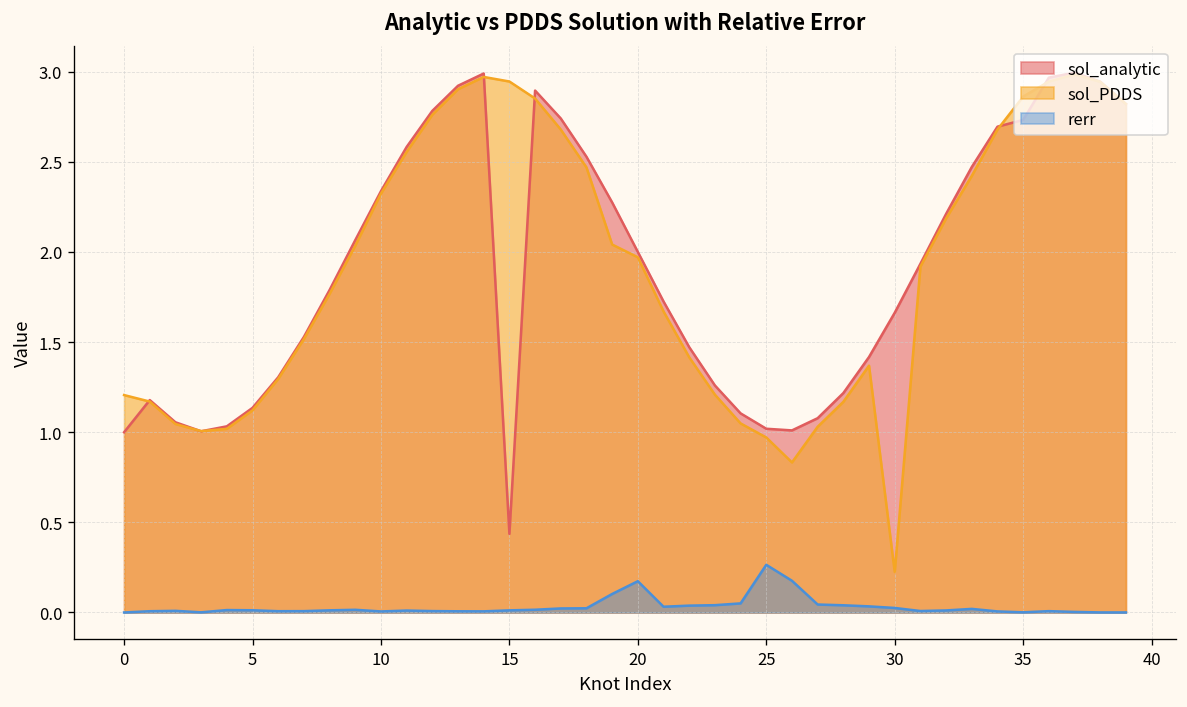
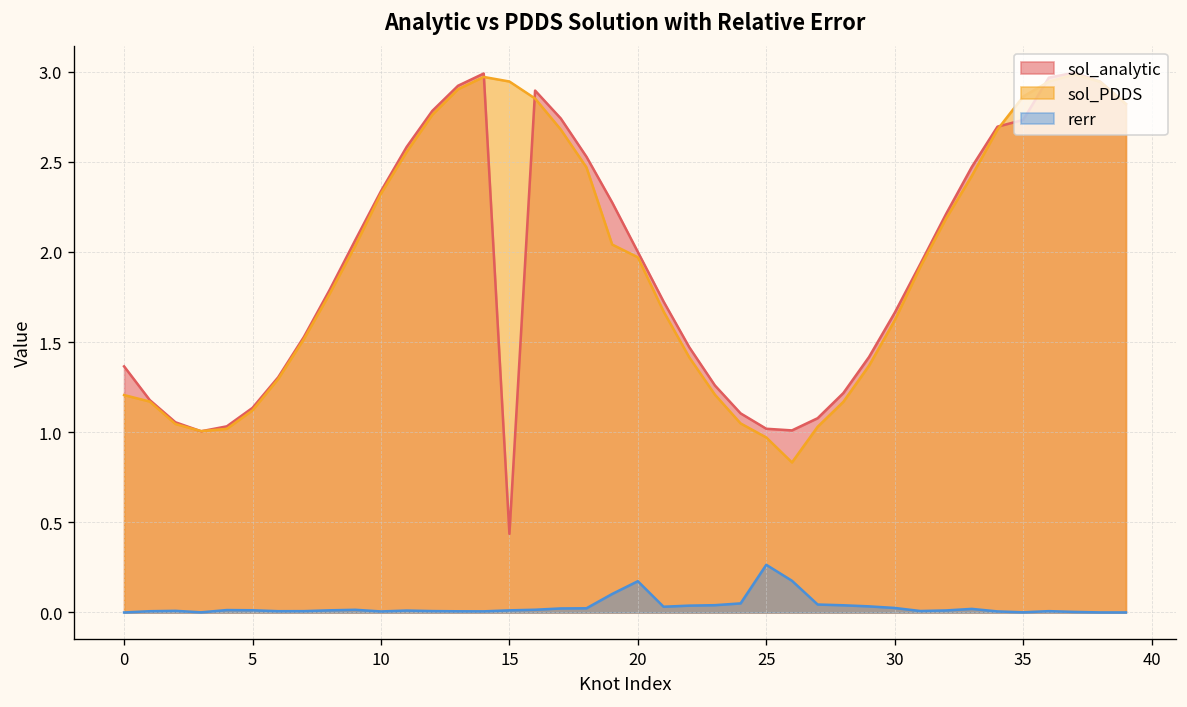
sol_analytic, 0: 1.00 -> 1.37
sol_PDDS, 30: 0.22 -> 1.62
